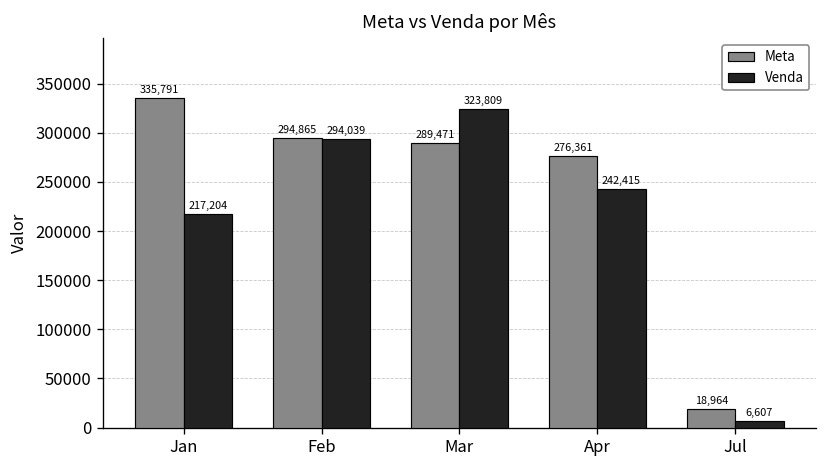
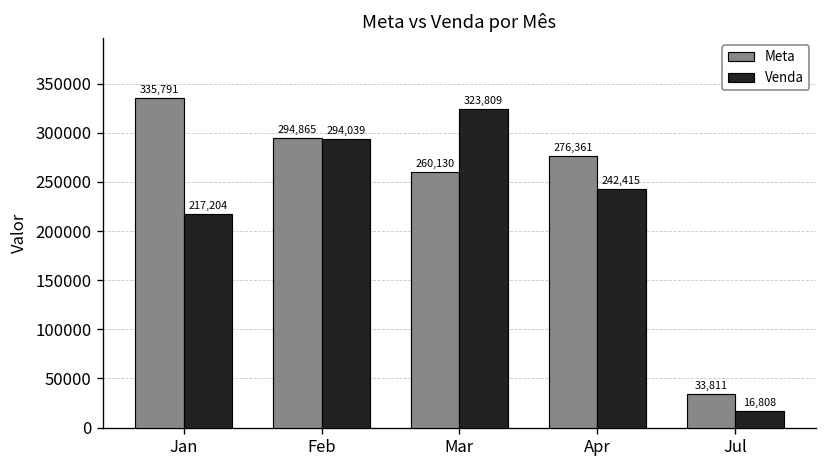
Meta, Mar: 289,471 -> 260,130
Meta, Jul: 18,964 -> 33,811
Venda, Jul: 6,607 -> 16,808
